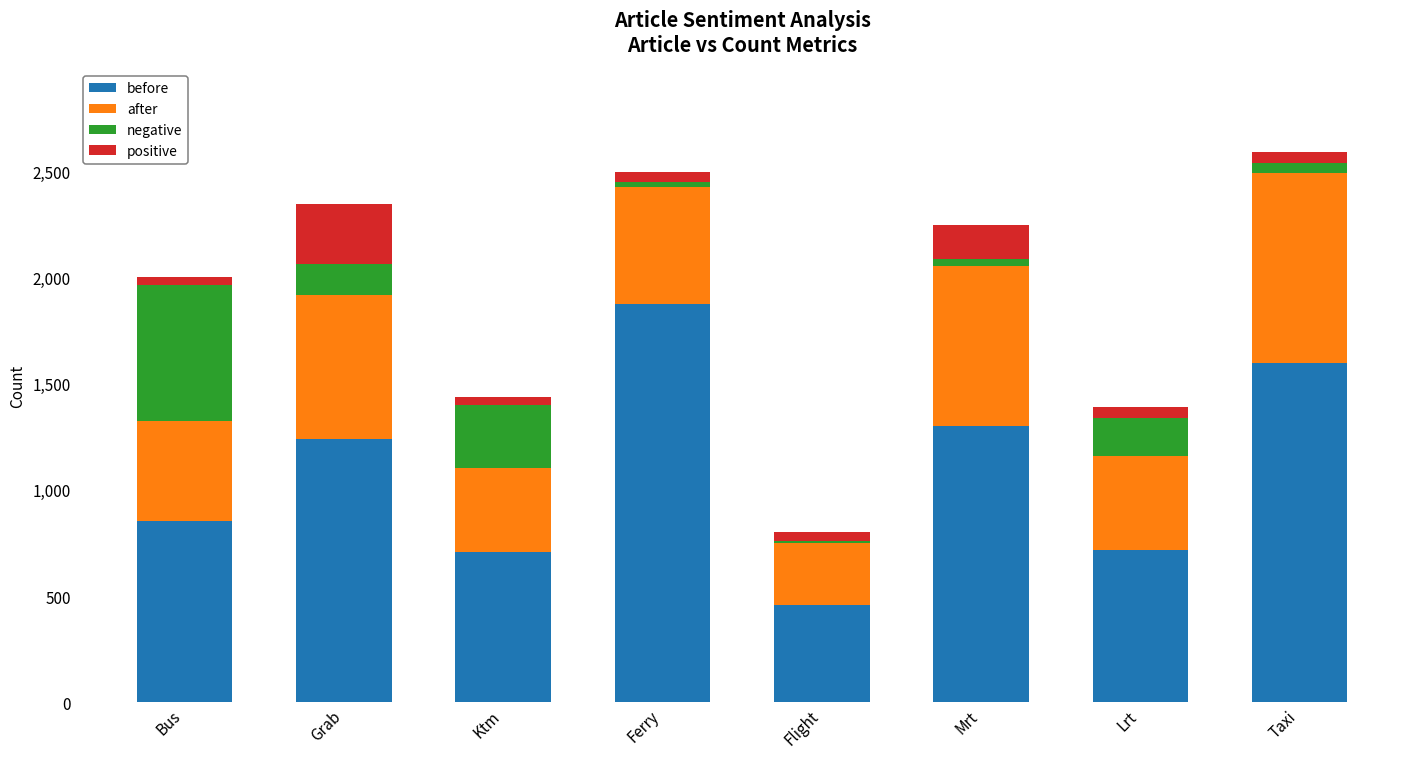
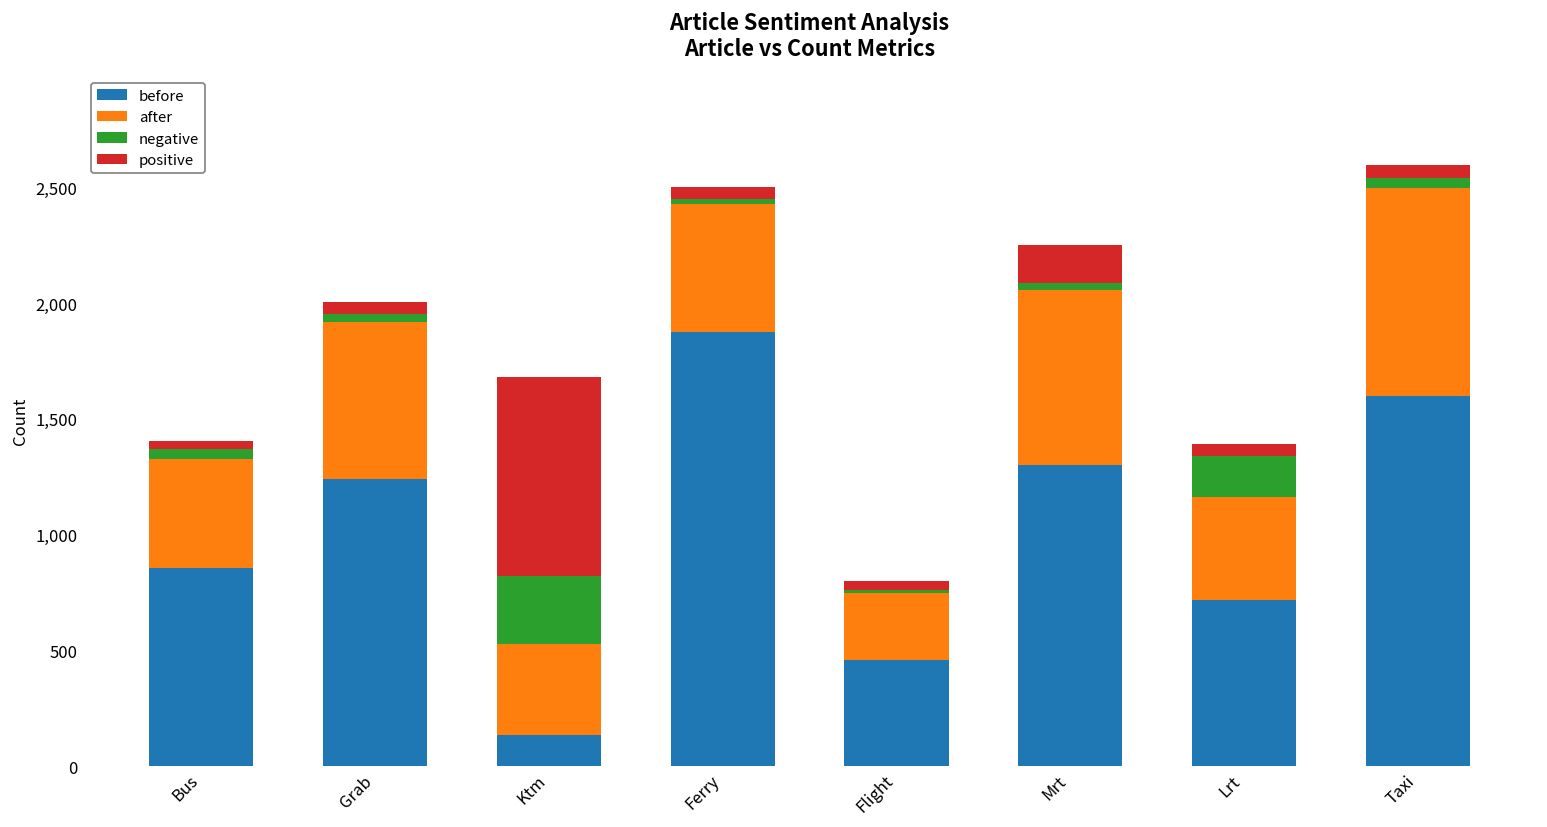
negative, Bus: 640 -> 50
negative, Grab: 150 -> 30
positive, Grab: 280 -> 60
before, Ktm: 710 -> 130
positive, Ktm: 40 -> 860
